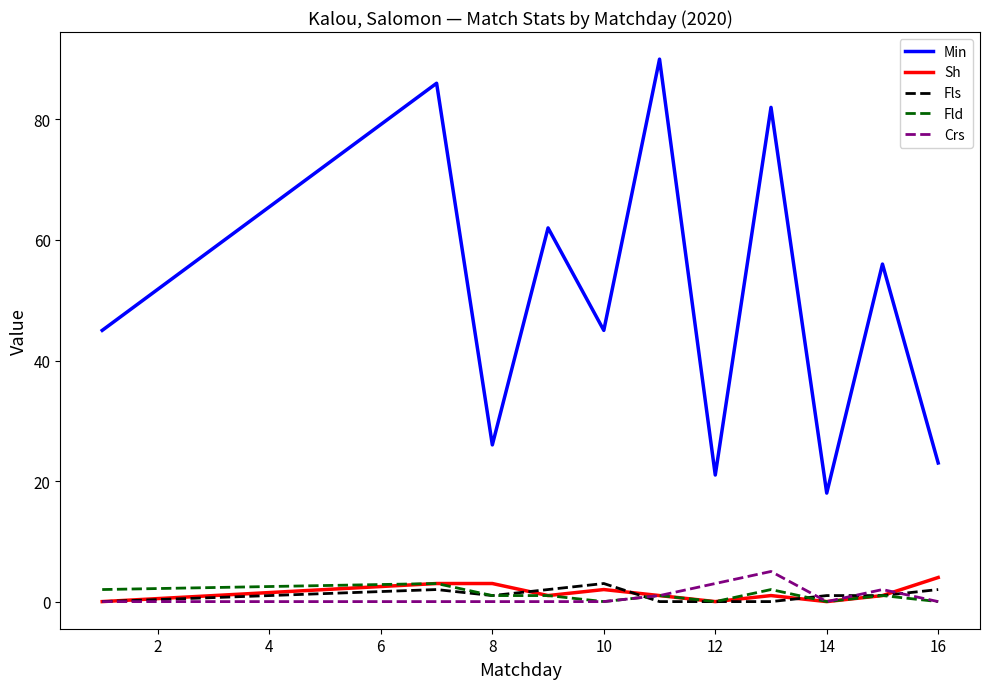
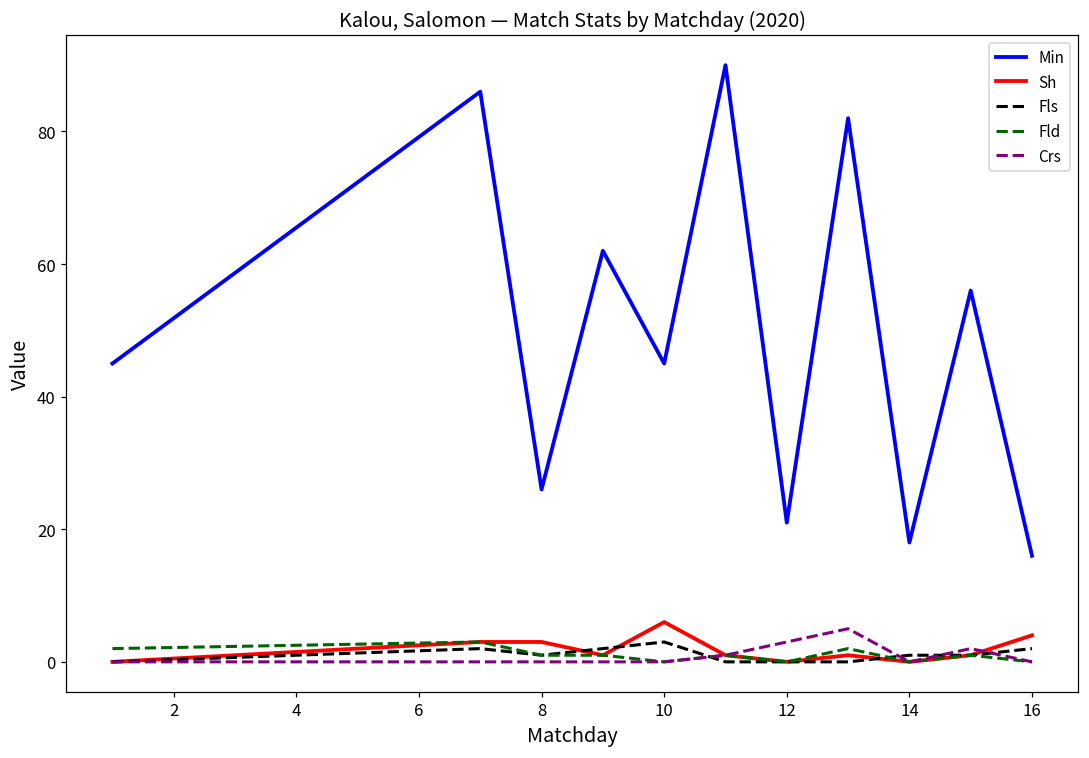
Sh, 10: 2 -> 6
Min, 16: 23 -> 16
